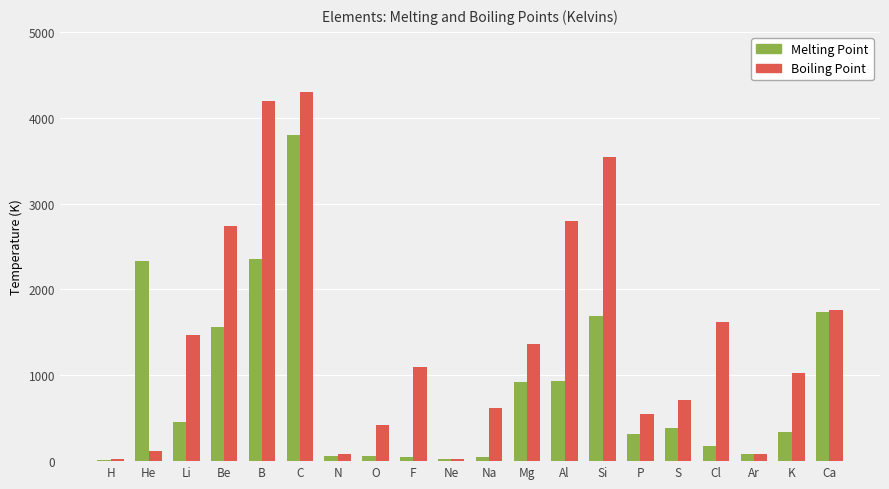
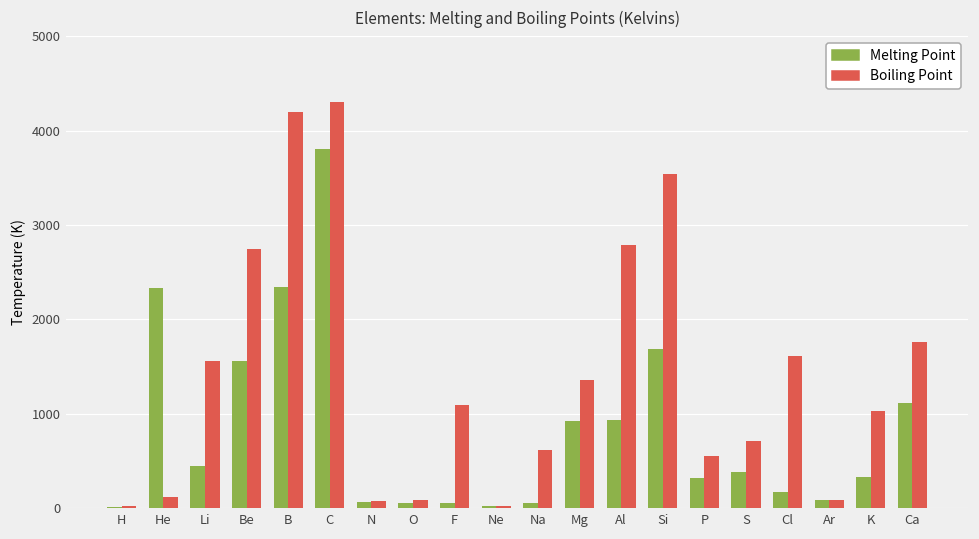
Boiling Point, Li: 1500 -> 1600
Boiling Point, O: 400 -> 100
Melting Point, Ca: 1700 -> 1100
